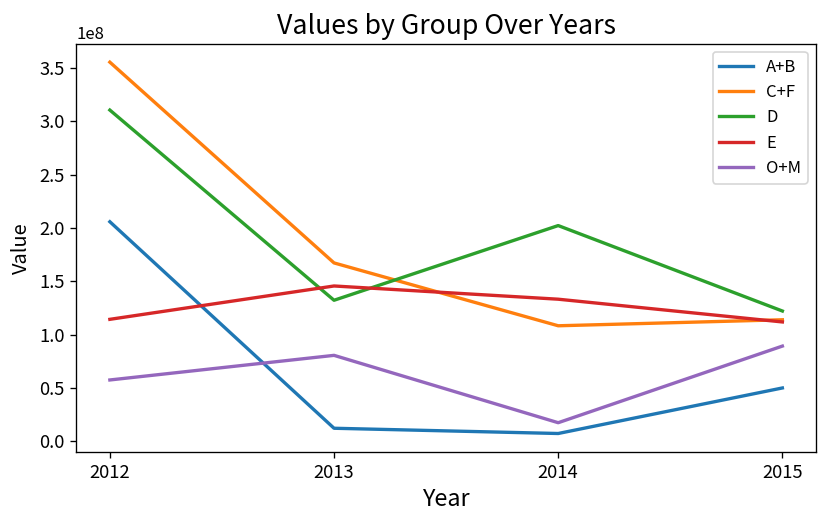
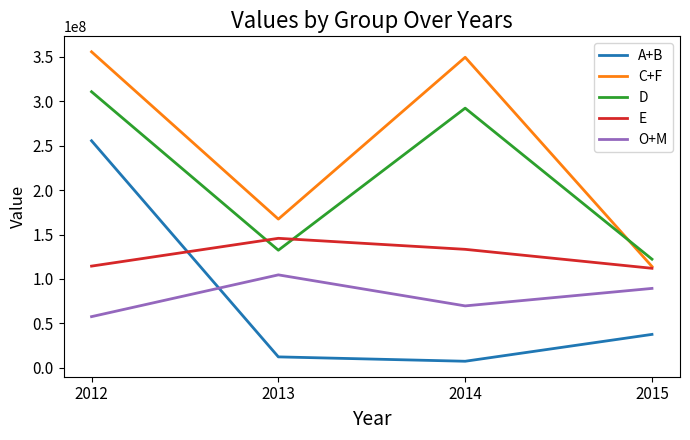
A+B, 2012: 210000000 -> 260000000
O+M, 2013: 80000000 -> 100000000
C+F, 2014: 110000000 -> 350000000
D, 2014: 200000000 -> 290000000
O+M, 2014: 20000000 -> 70000000
A+B, 2015: 50000000 -> 40000000
